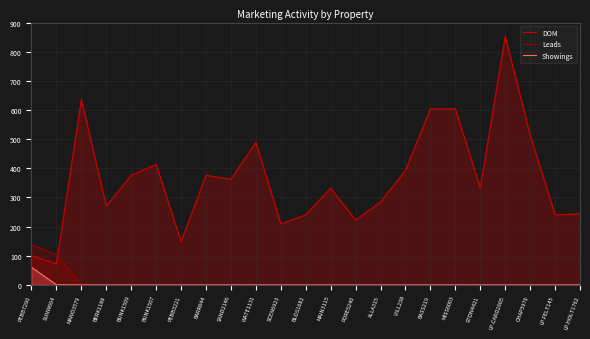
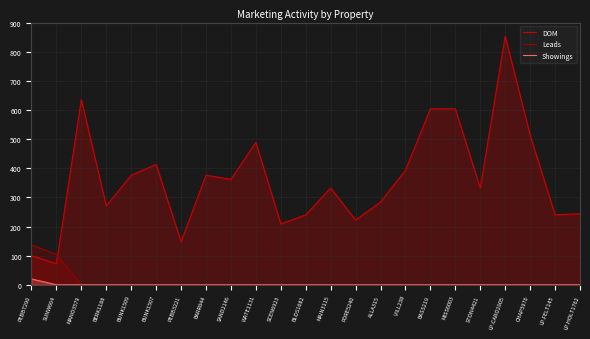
Showings, PEBB7290: 60 -> 20
